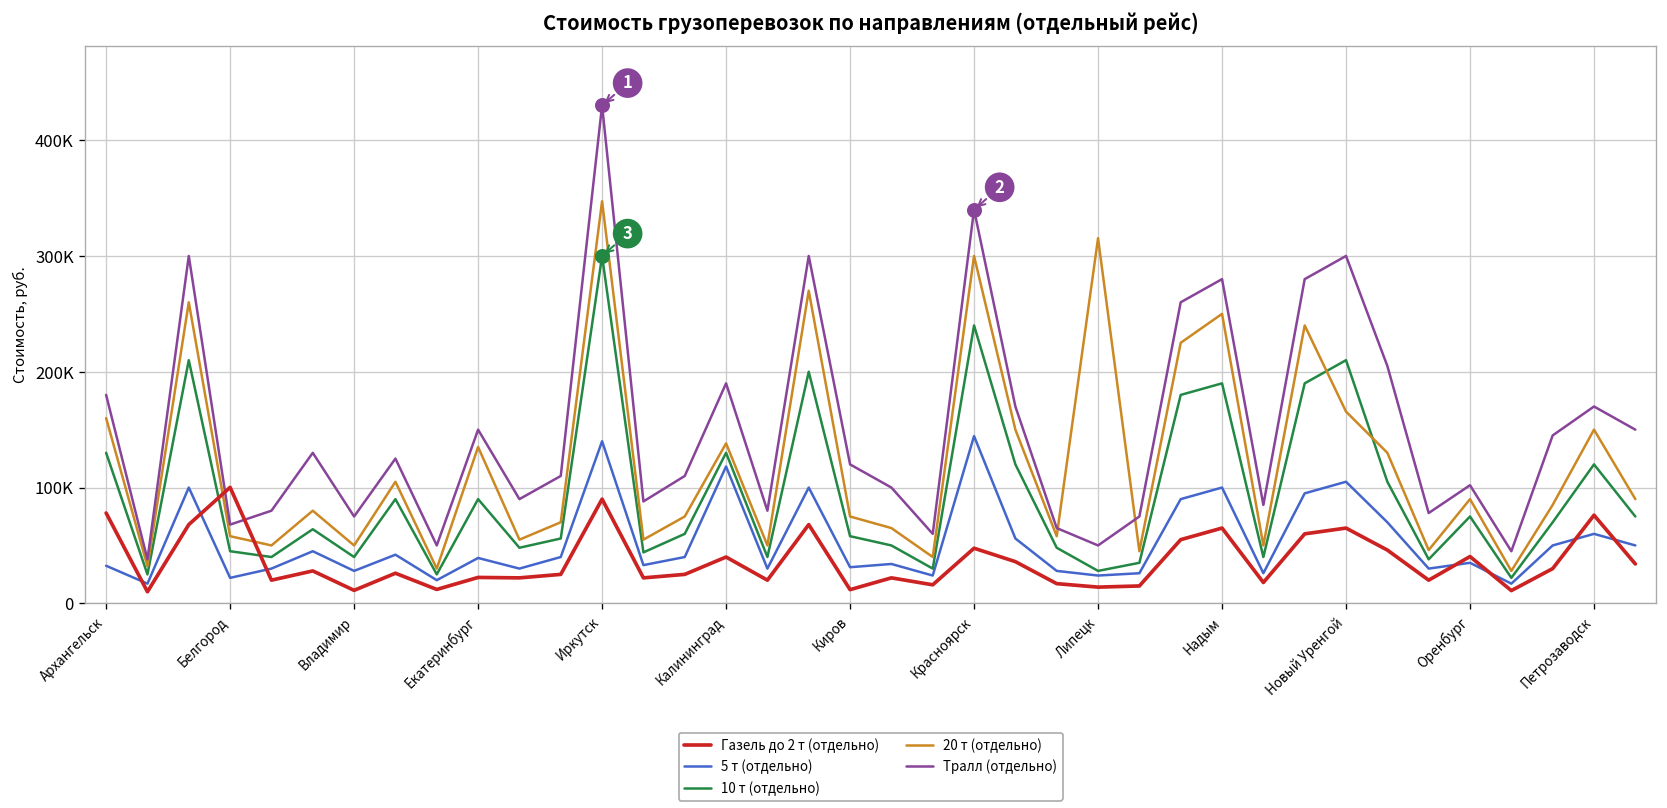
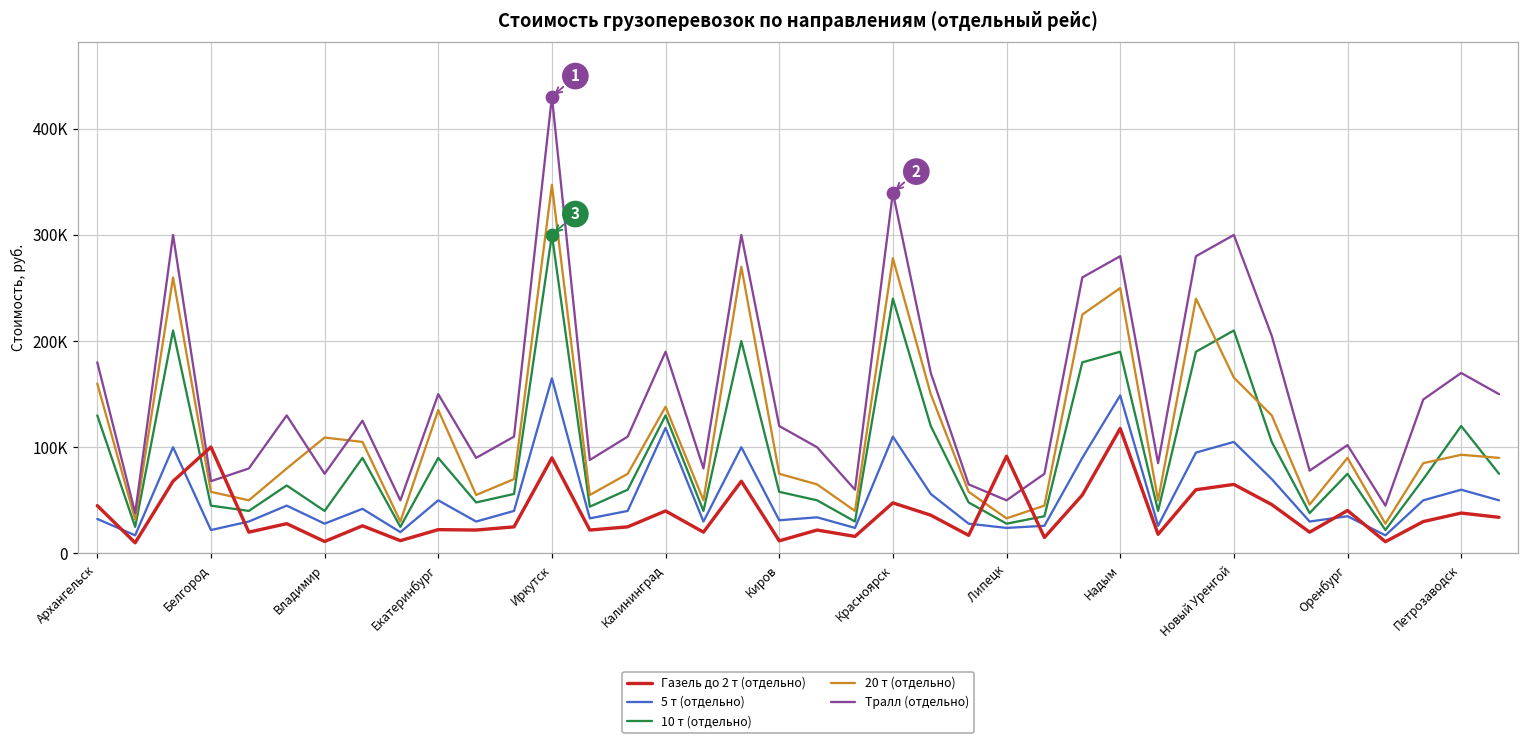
Газель до 2 т (отдельно), Архангельск: 80000 -> 50000
20 т (отдельно), Владимир: 50000 -> 110000
5 т (отдельно), Екатеринбург: 40000 -> 50000
5 т (отдельно), Иркутск: 140000 -> 160000
5 т (отдельно), Красноярск: 140000 -> 110000
20 т (отдельно), Красноярск: 300000 -> 280000
Газель до 2 т (отдельно), Липецк: 10000 -> 90000
20 т (отдельно), Липецк: 320000 -> 30000
Газель до 2 т (отдельно), Надым: 70000 -> 120000
5 т (отдельно), Надым: 100000 -> 150000
Газель до 2 т (отдельно), Петрозаводск: 80000 -> 40000
20 т (отдельно), Петрозаводск: 150000 -> 90000
